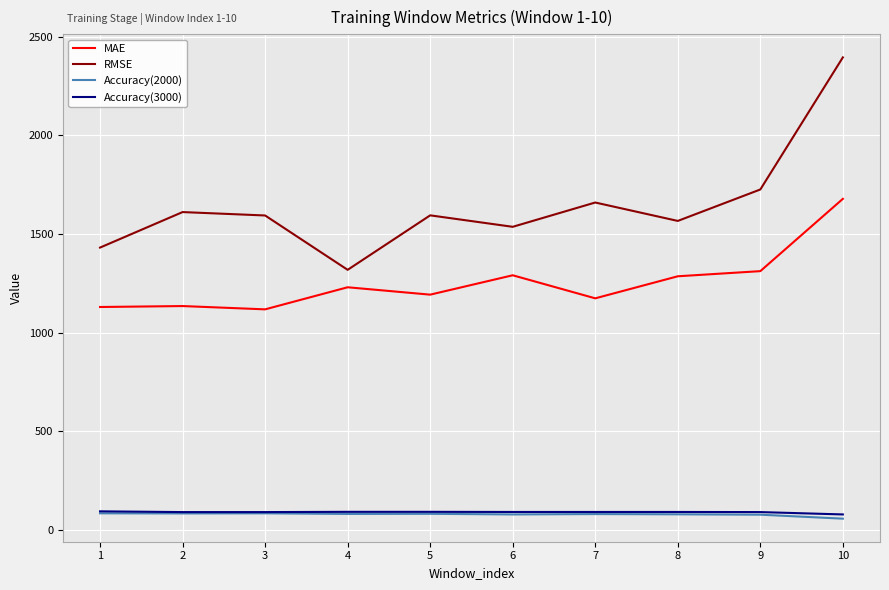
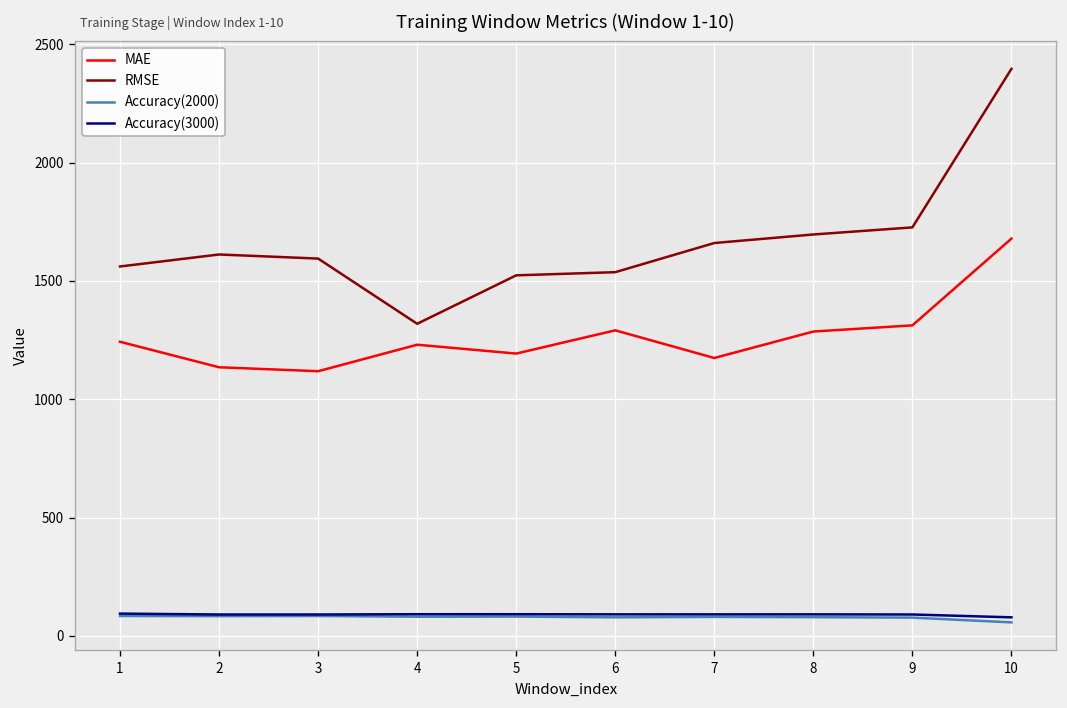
MAE, 1: 1130 -> 1240
RMSE, 1: 1430 -> 1560
RMSE, 5: 1600 -> 1520
RMSE, 8: 1570 -> 1700
